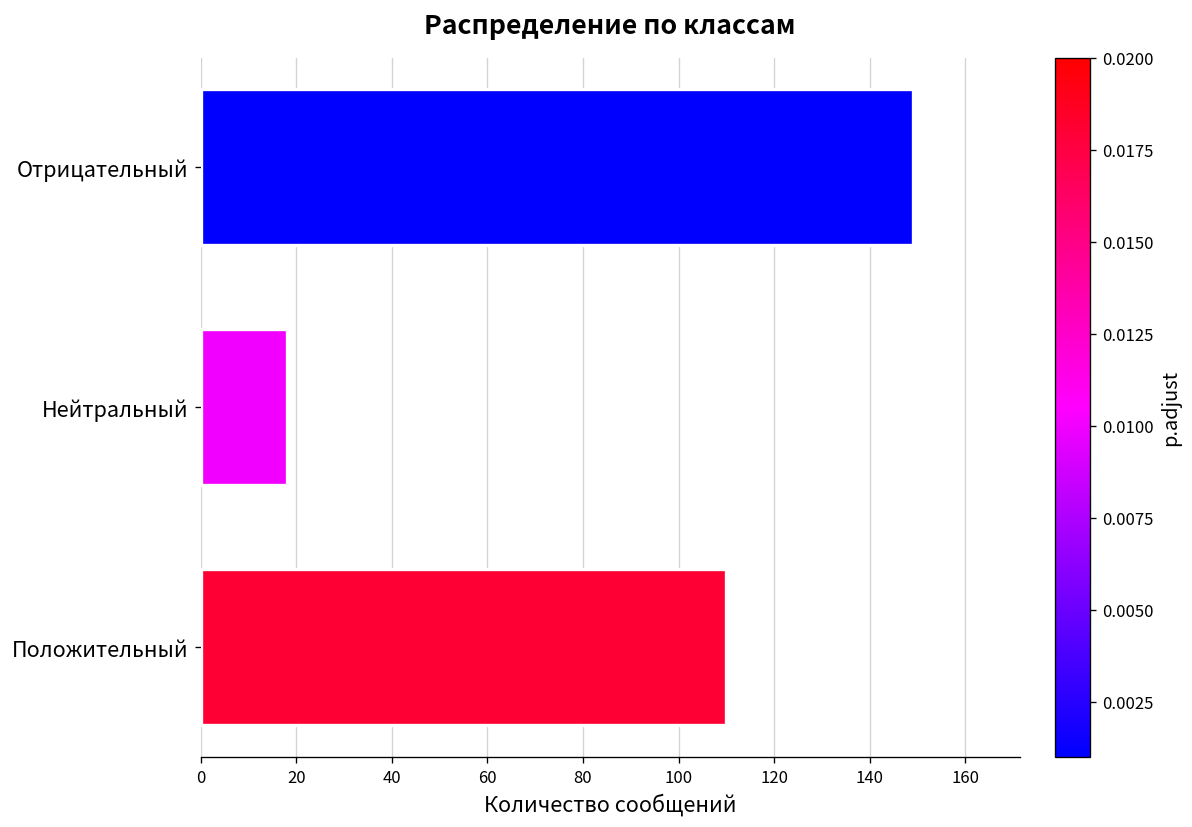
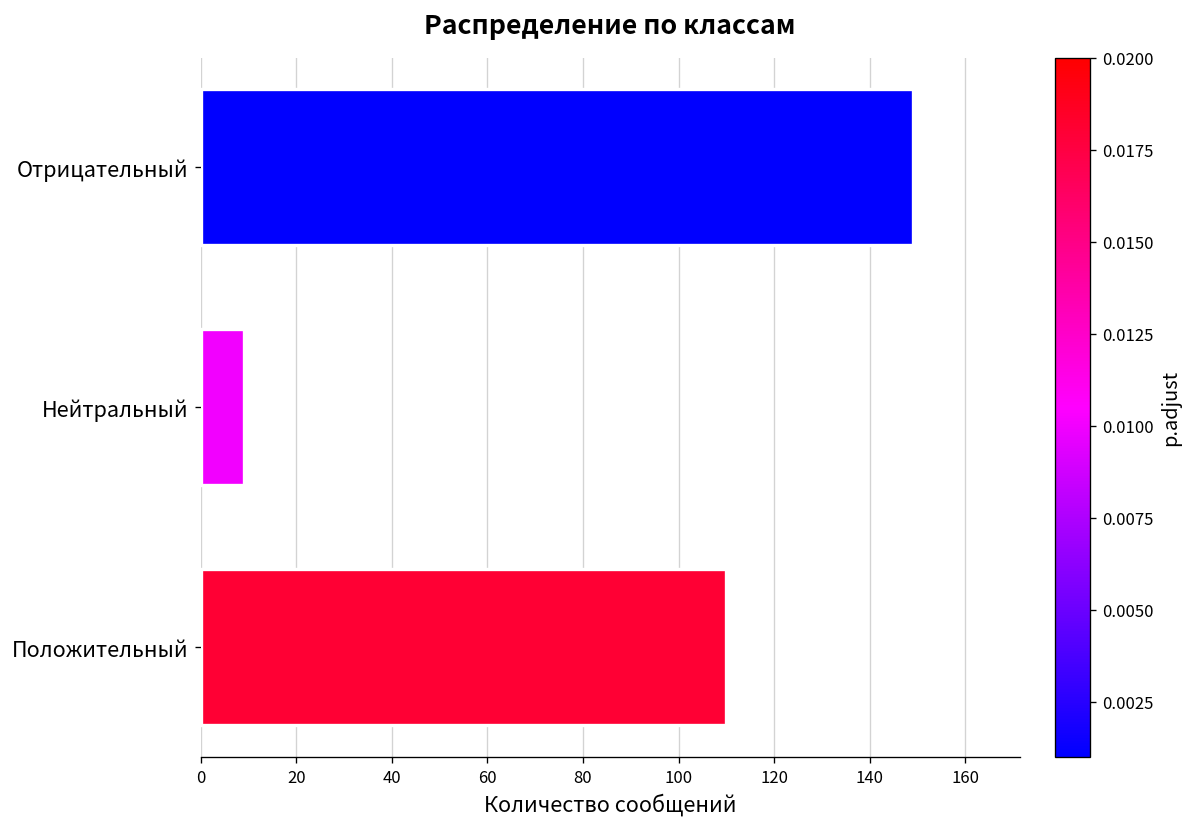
Нейтральный: 18 -> 9
